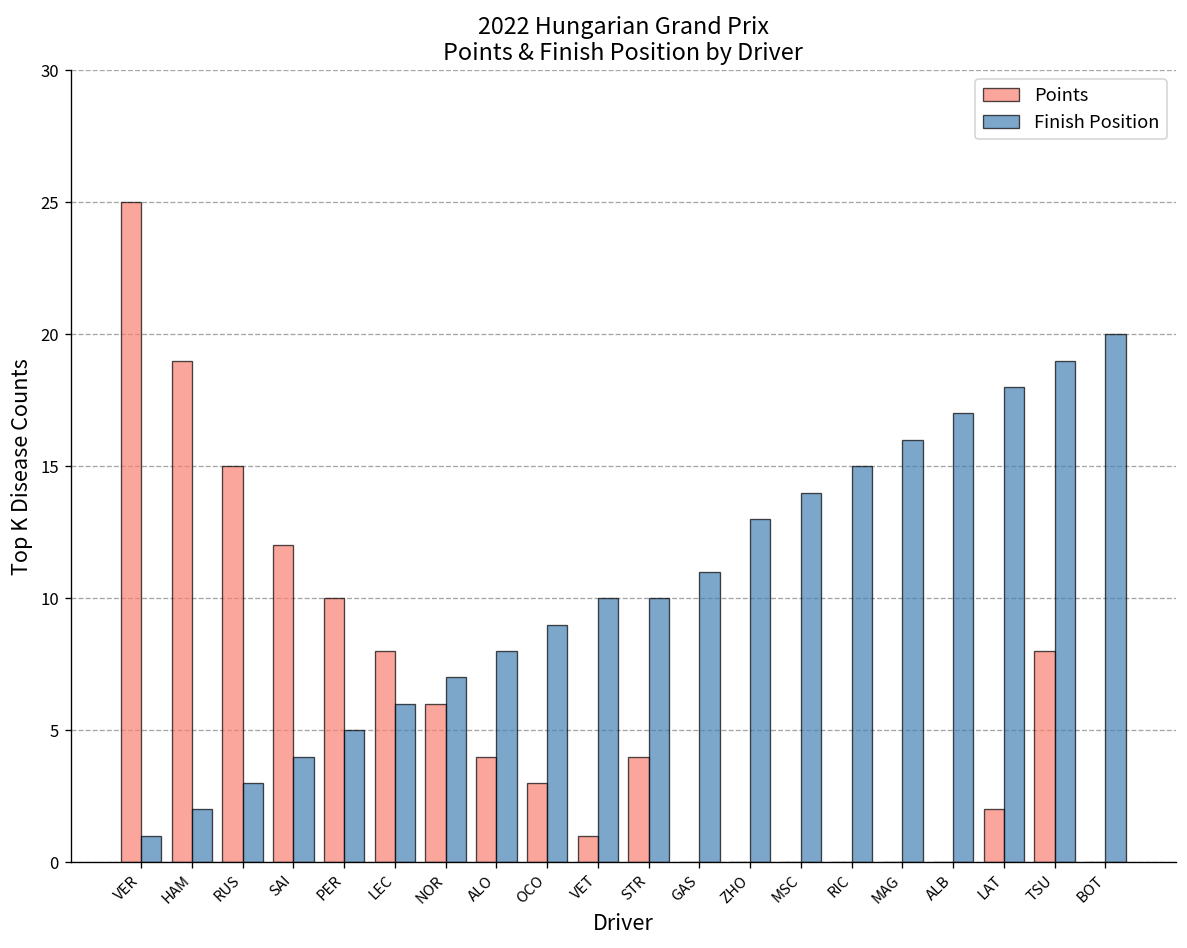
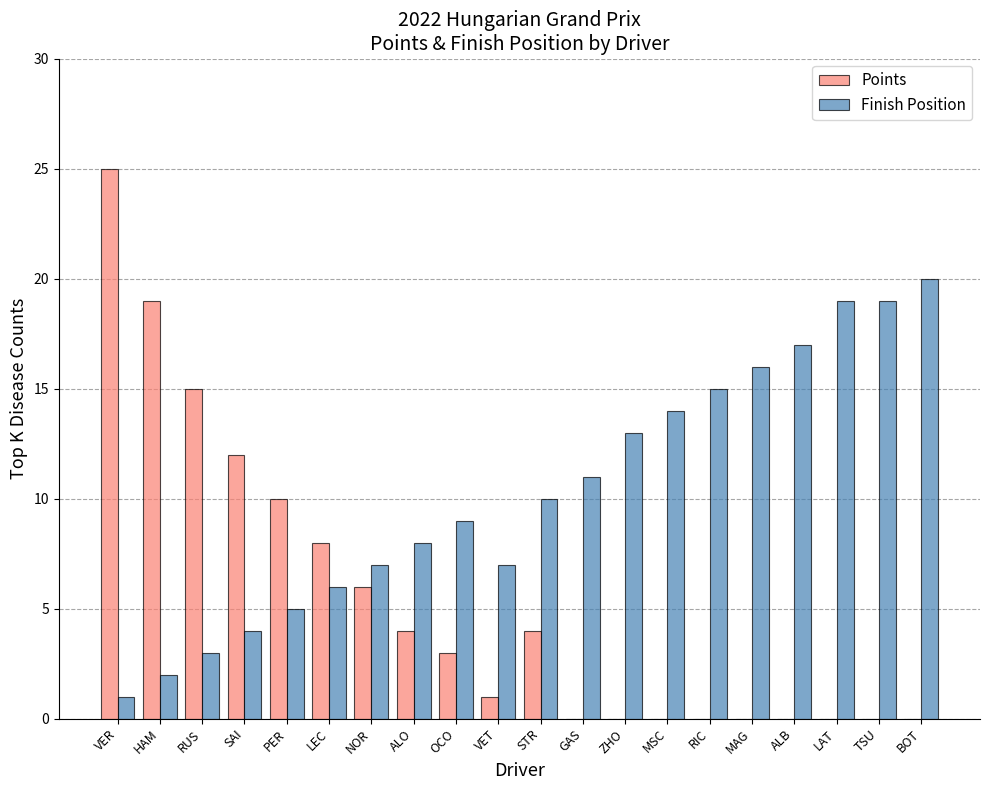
Finish Position, VET: 10 -> 7
Points, LAT: 2 -> 0
Finish Position, LAT: 18 -> 19
Points, TSU: 8 -> 0
